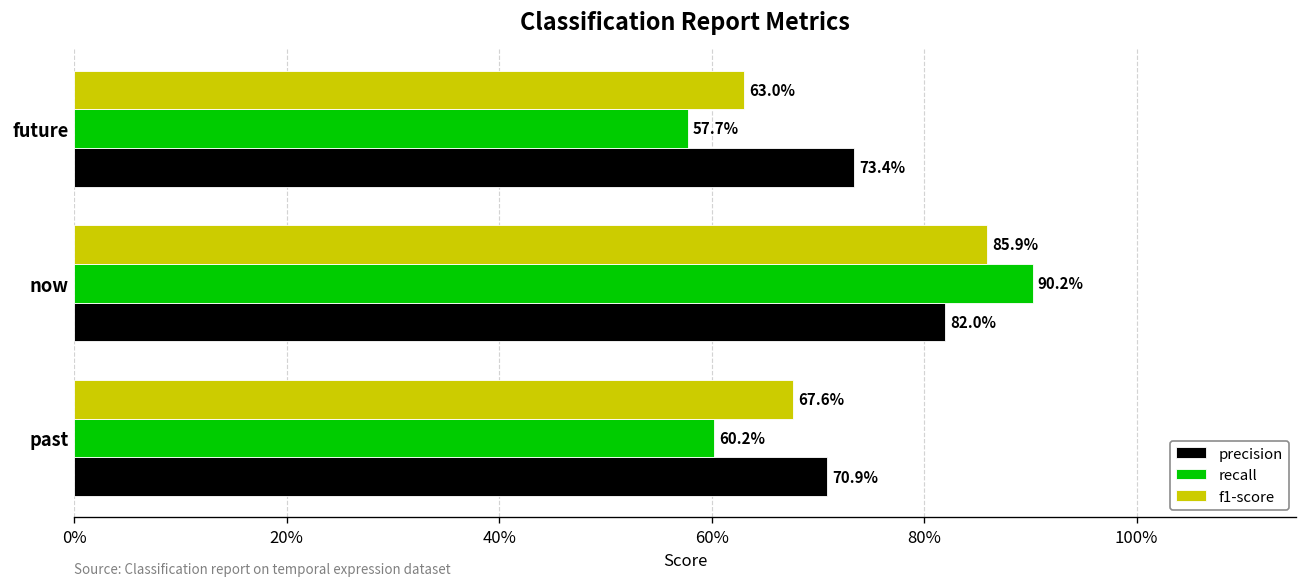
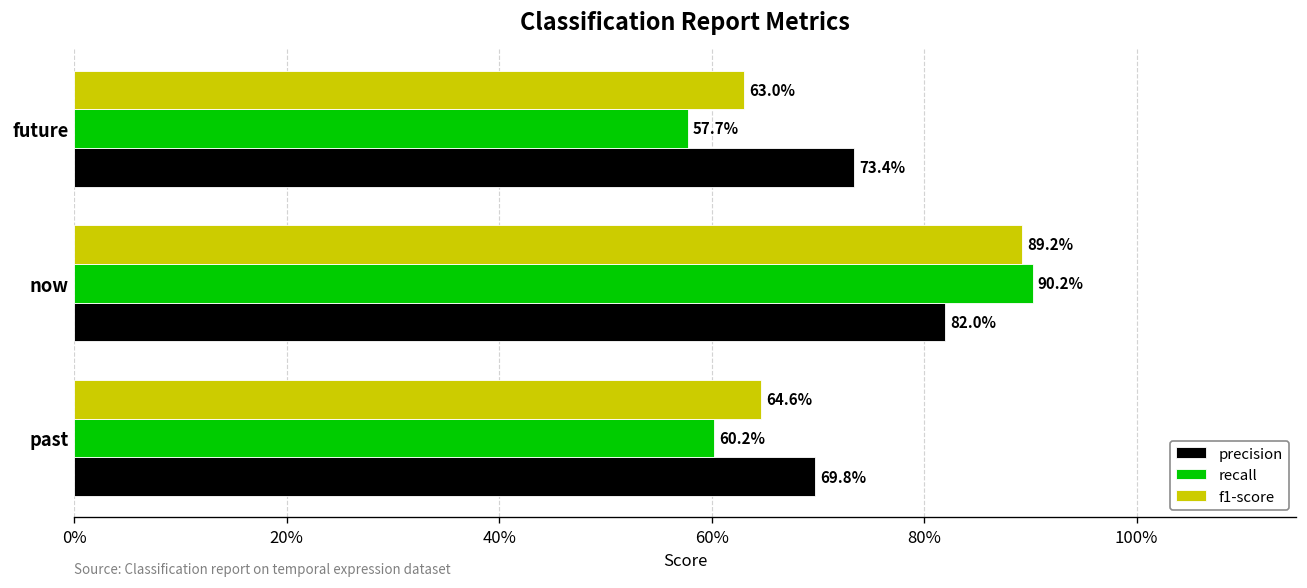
f1-score, now: 85.9% -> 89.2%
f1-score, past: 67.6% -> 64.6%
precision, past: 70.9% -> 69.8%
